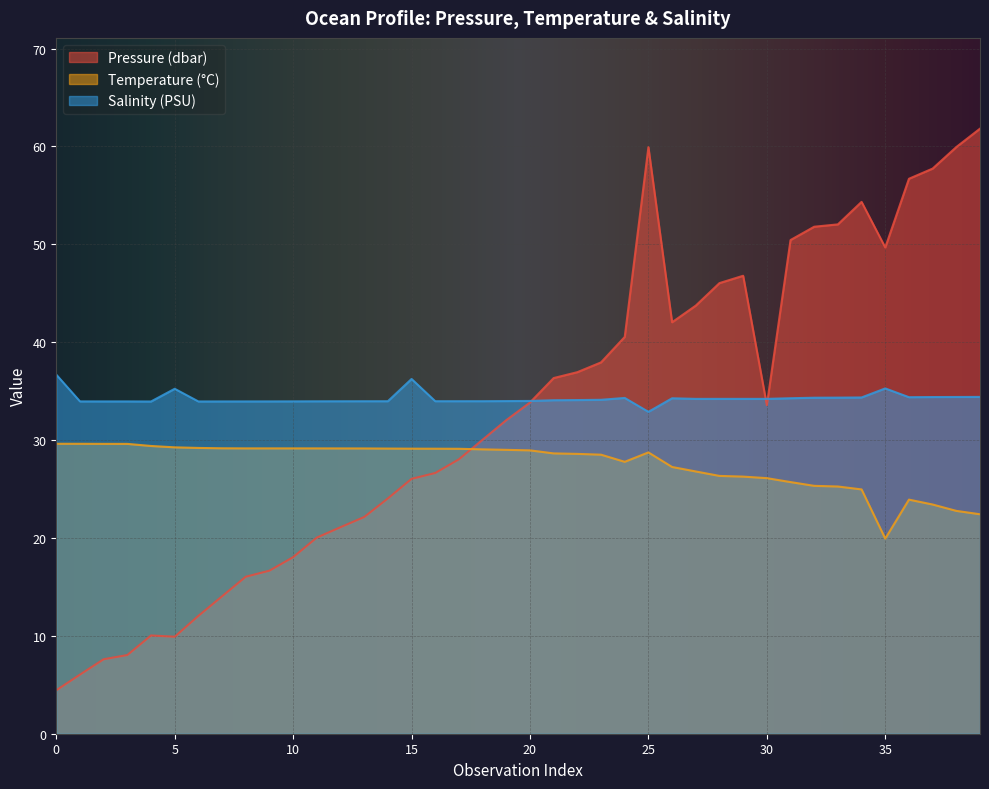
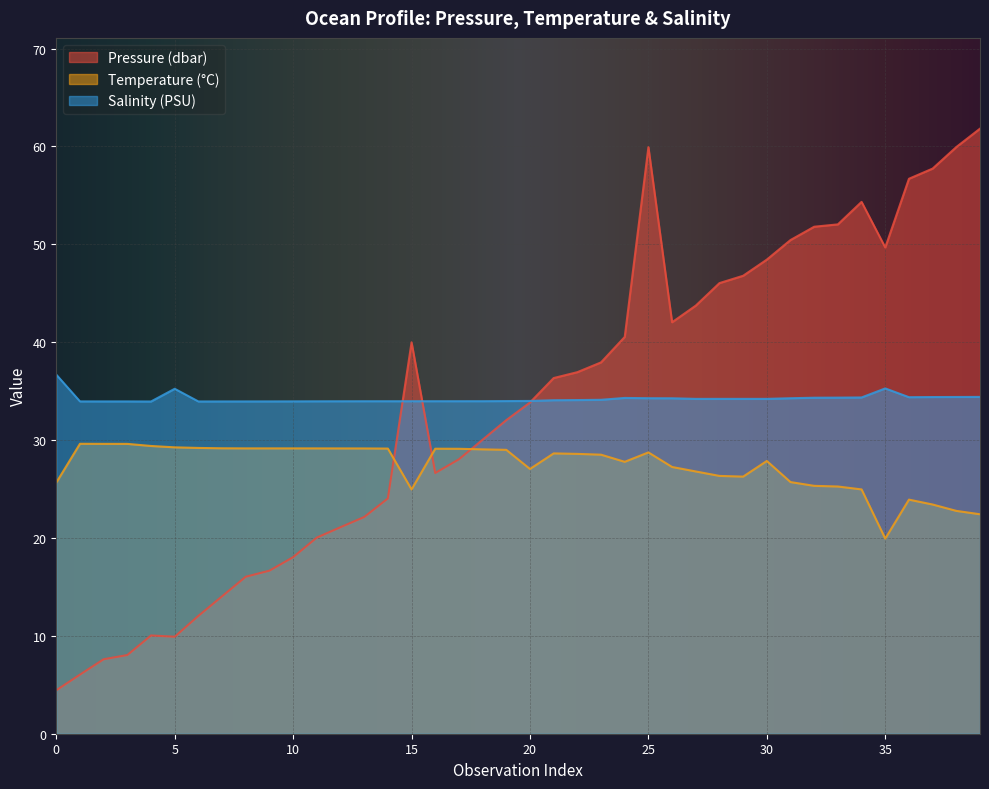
Temperature (°C), 0: 30 -> 26
Pressure (dbar), 15: 26 -> 40
Temperature (°C), 15: 29 -> 25
Salinity (PSU), 15: 36 -> 34
Temperature (°C), 20: 29 -> 27
Salinity (PSU), 25: 33 -> 34
Pressure (dbar), 30: 34 -> 48
Temperature (°C), 30: 26 -> 28
